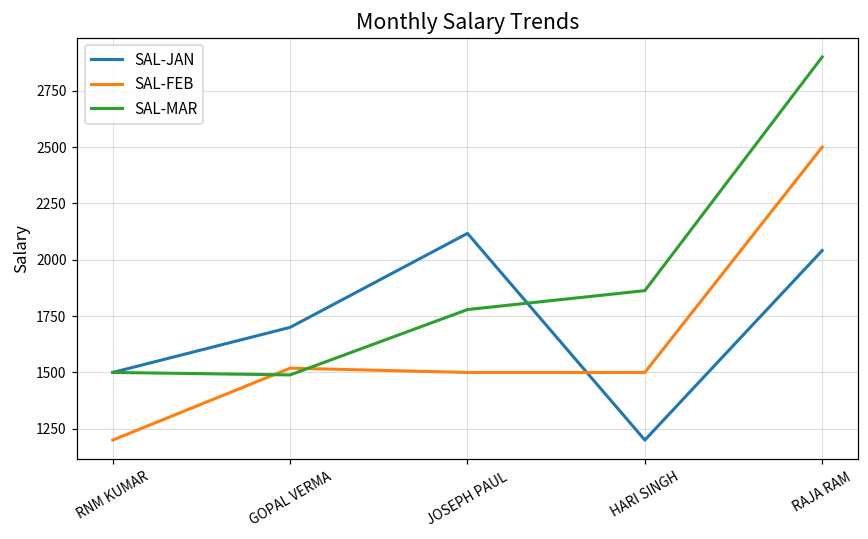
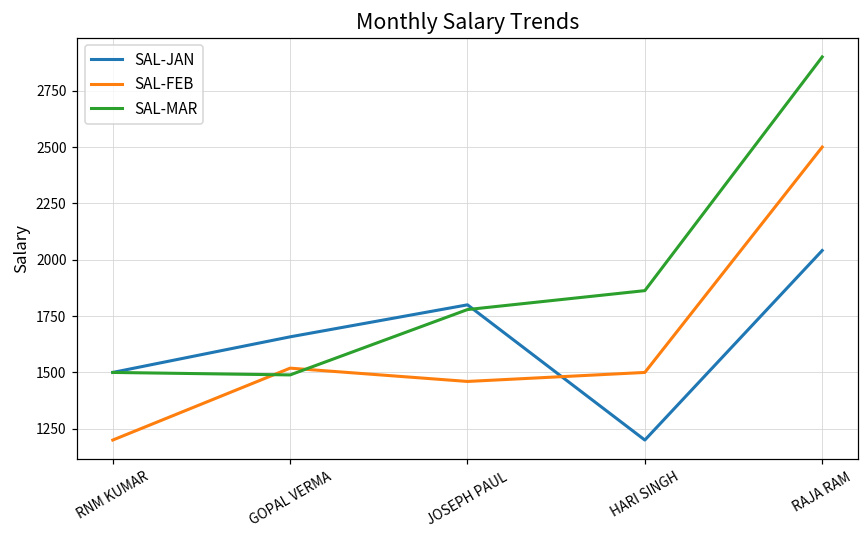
SAL-JAN, GOPAL VERMA: 1700 -> 1660
SAL-JAN, JOSEPH PAUL: 2120 -> 1800
SAL-FEB, JOSEPH PAUL: 1500 -> 1460
